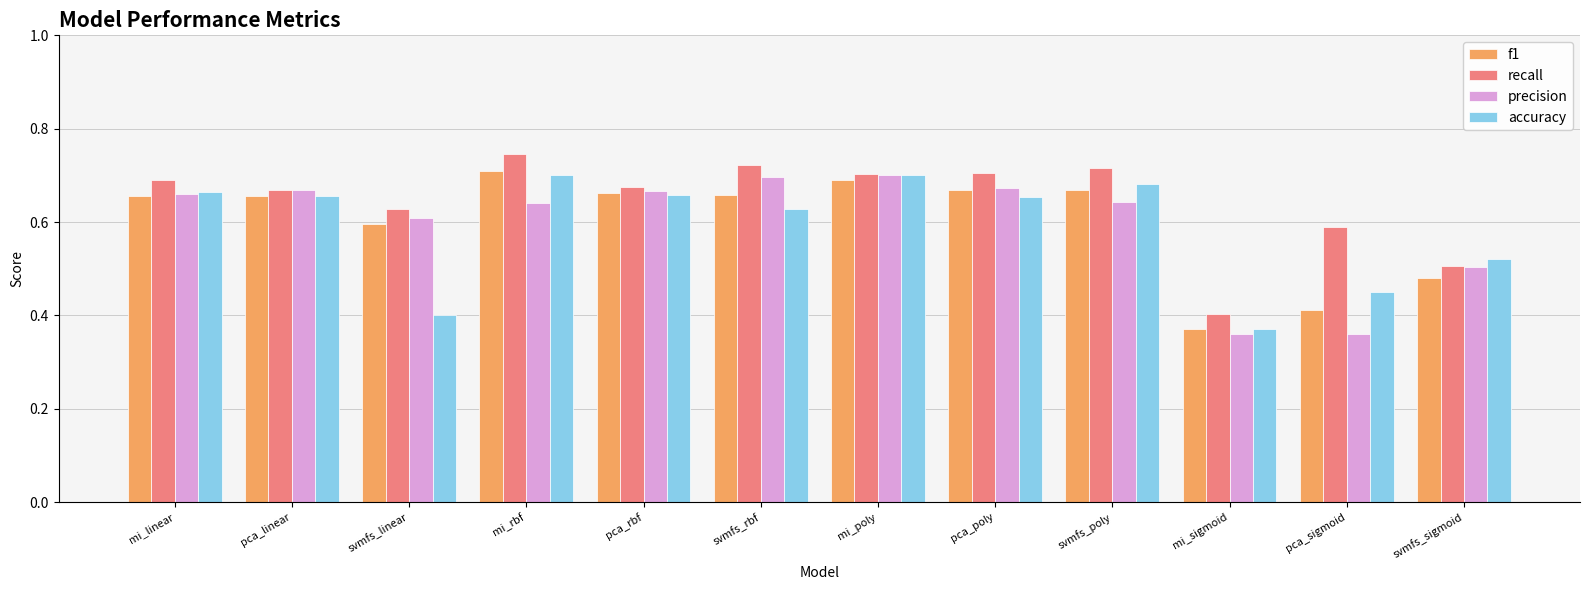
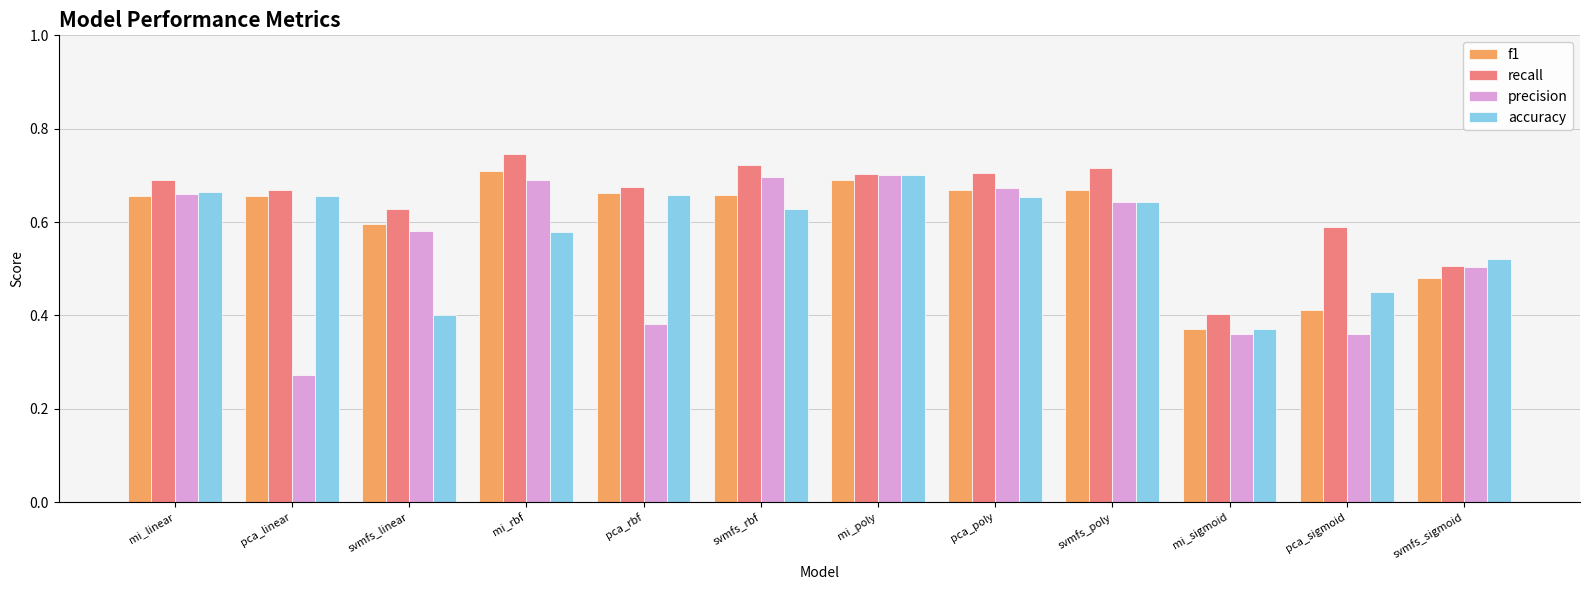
precision, pca_linear: 0.67 -> 0.27
precision, svmfs_linear: 0.61 -> 0.58
precision, mi_rbf: 0.64 -> 0.69
accuracy, mi_rbf: 0.70 -> 0.58
precision, pca_rbf: 0.67 -> 0.38
accuracy, svmfs_poly: 0.68 -> 0.64
